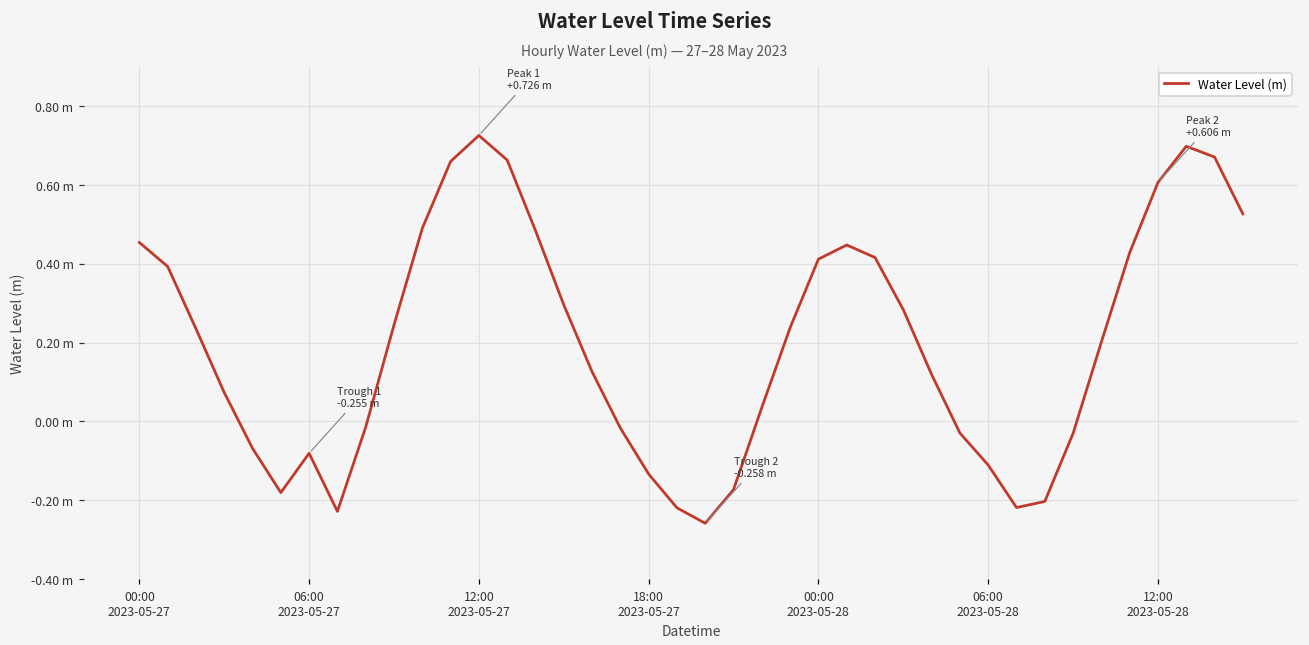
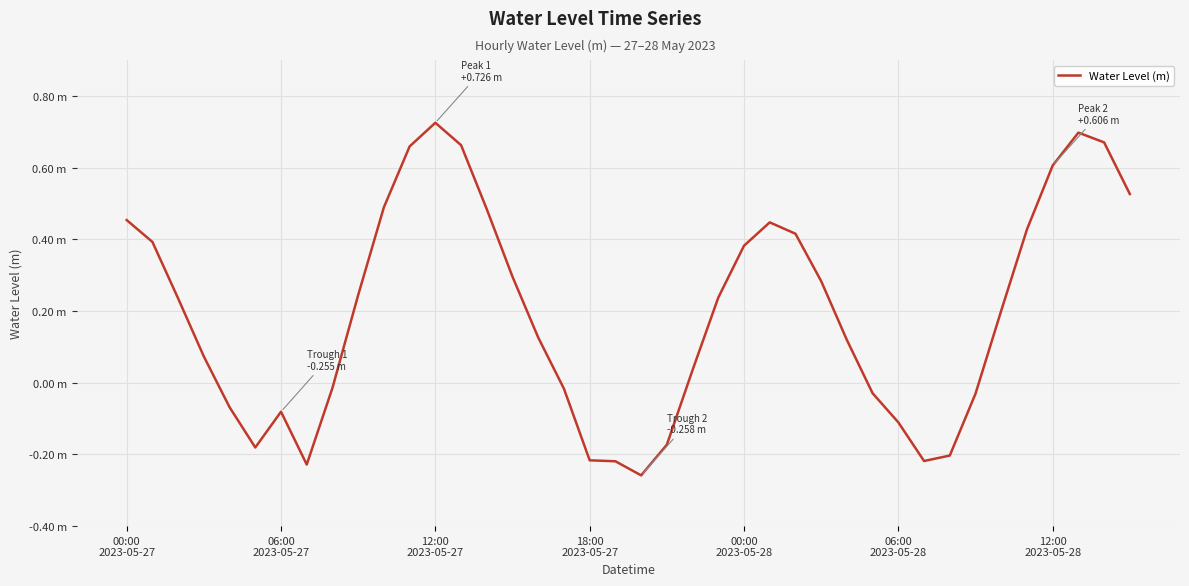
18:00 2023-05-27: -0.13 m -> -0.22 m
00:00 2023-05-28: 0.41 m -> 0.38 m
